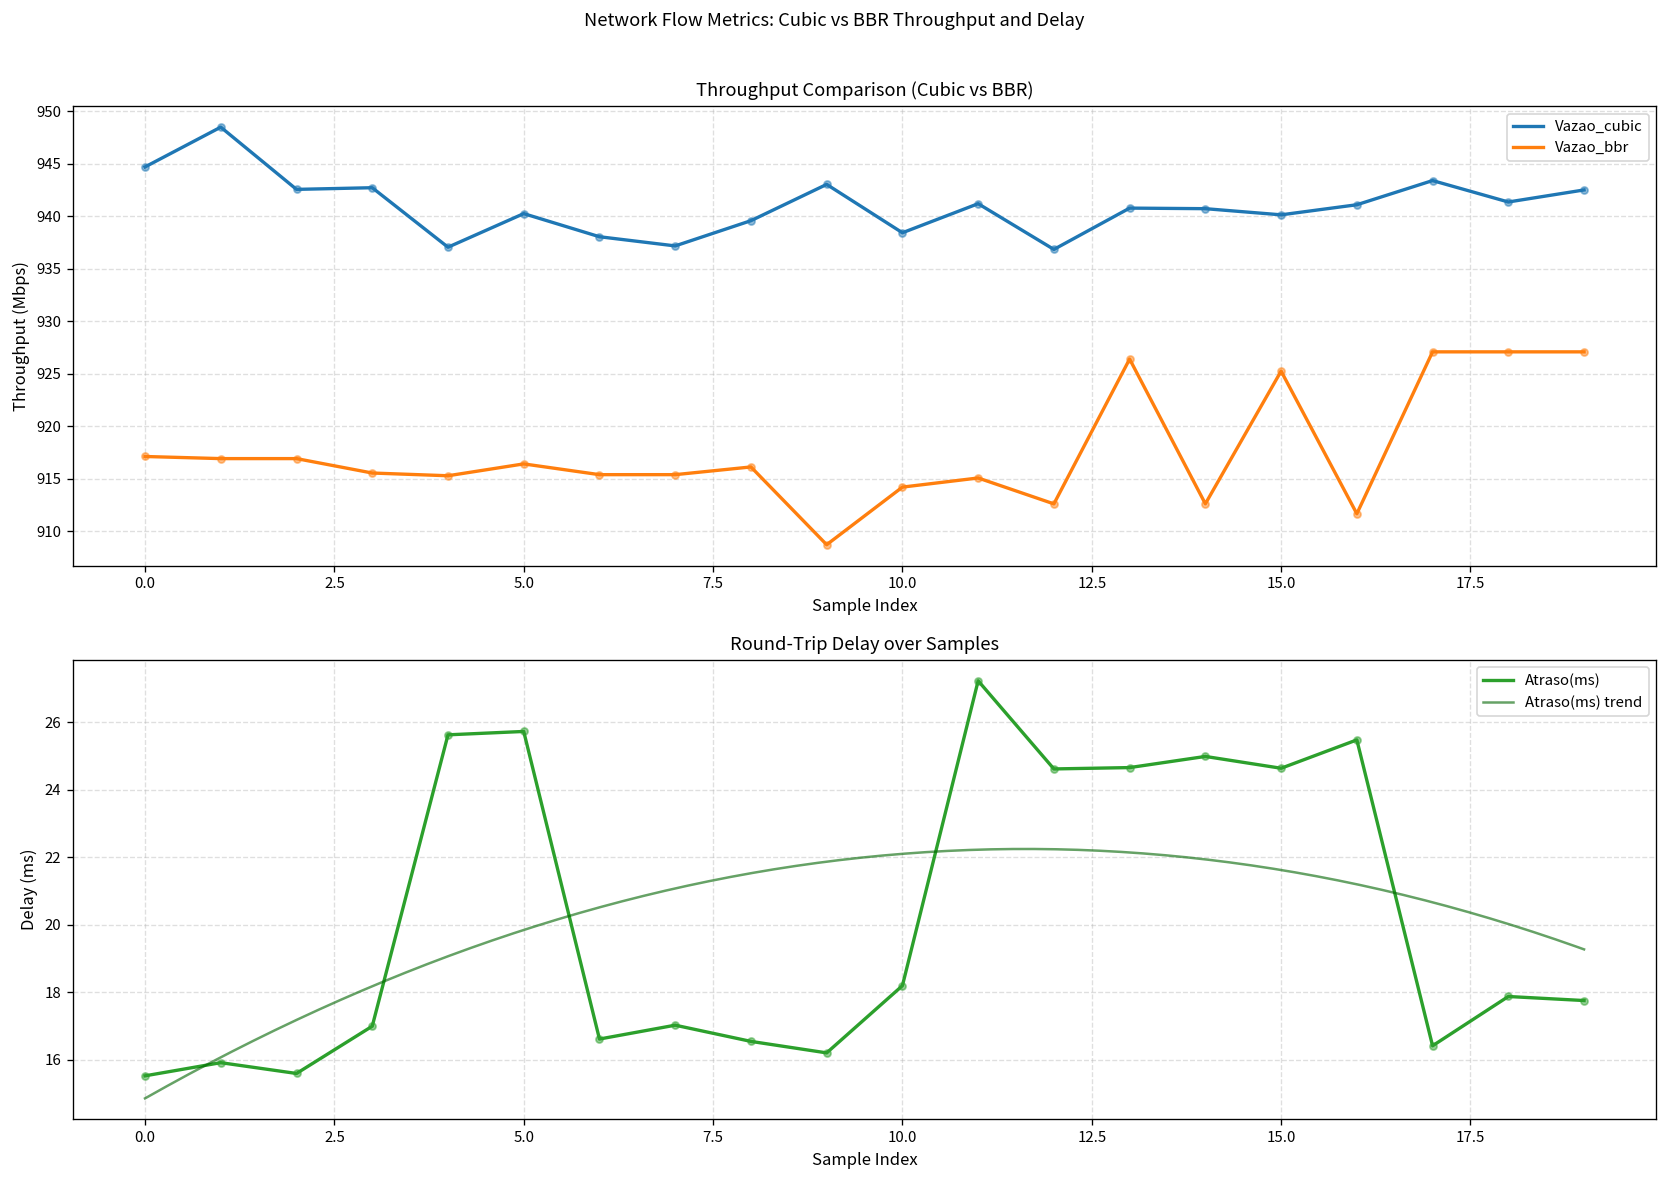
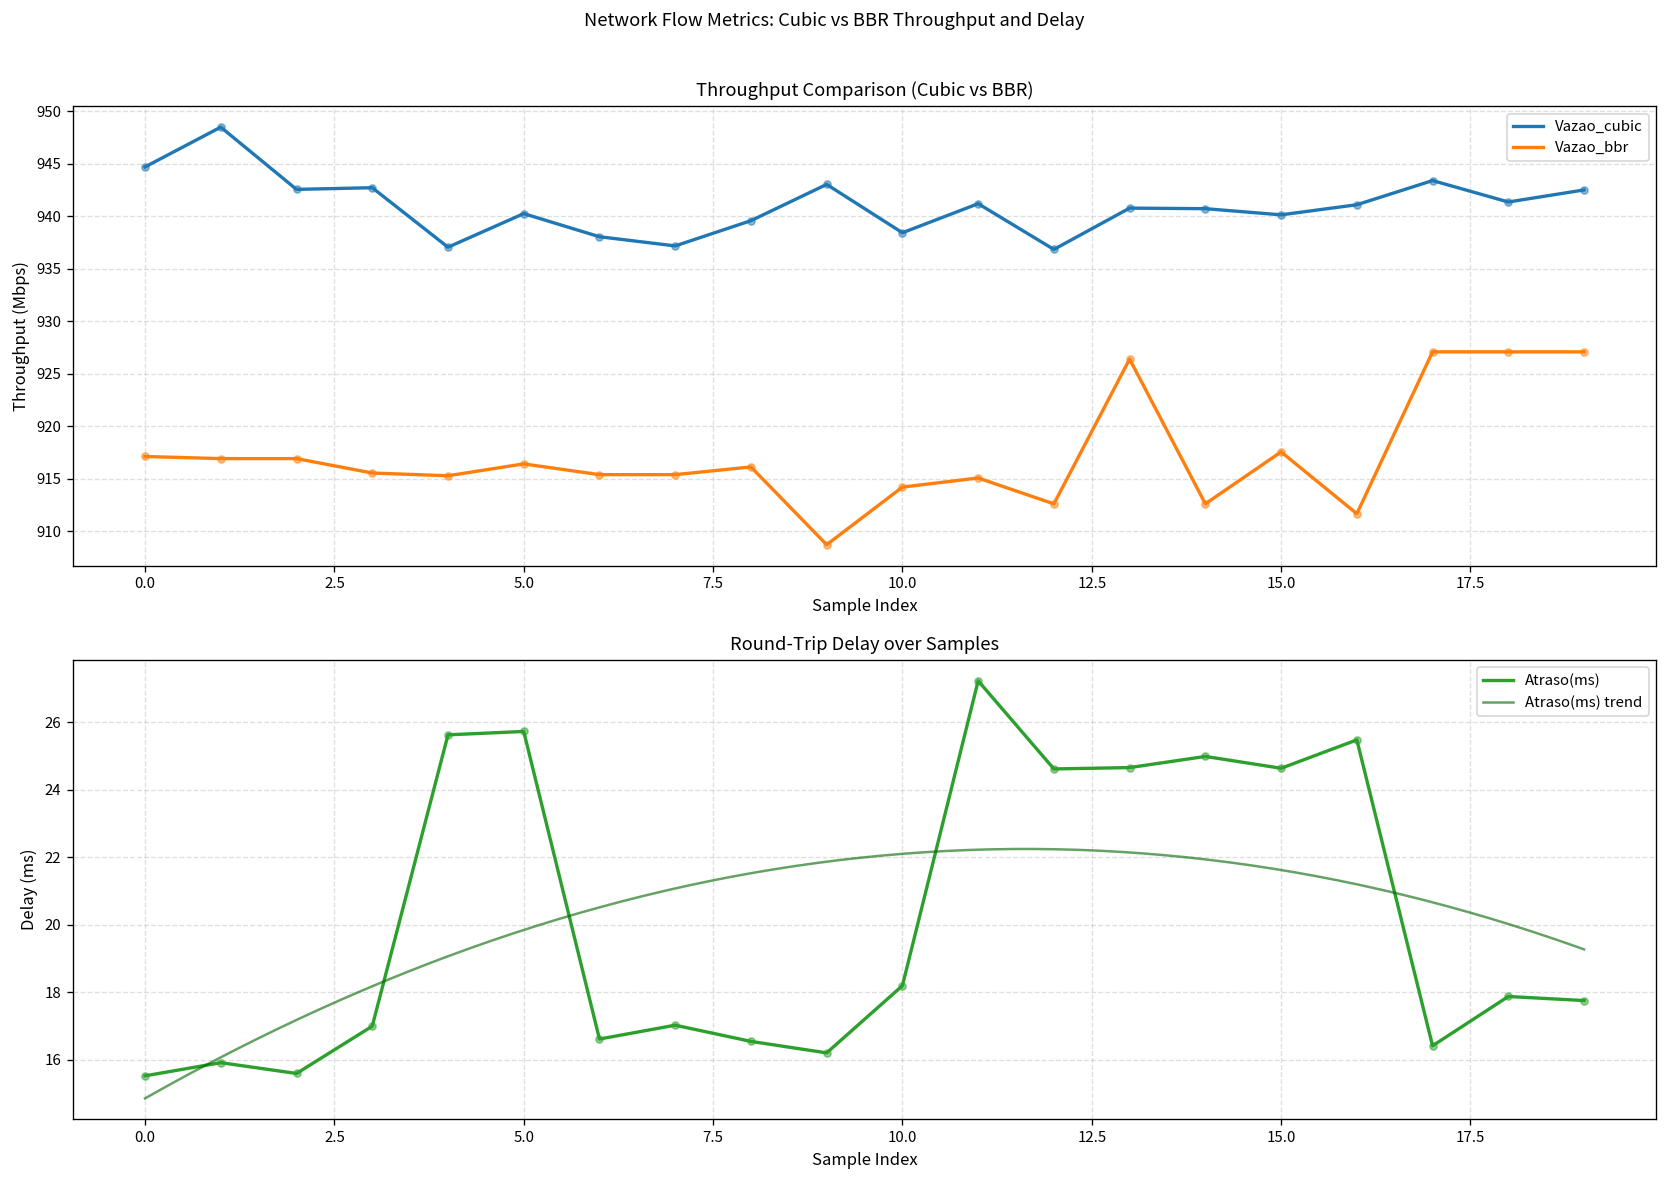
Throughput Comparison (Cubic vs BBR), Vazao_bbr, 15.0: 925 -> 918
